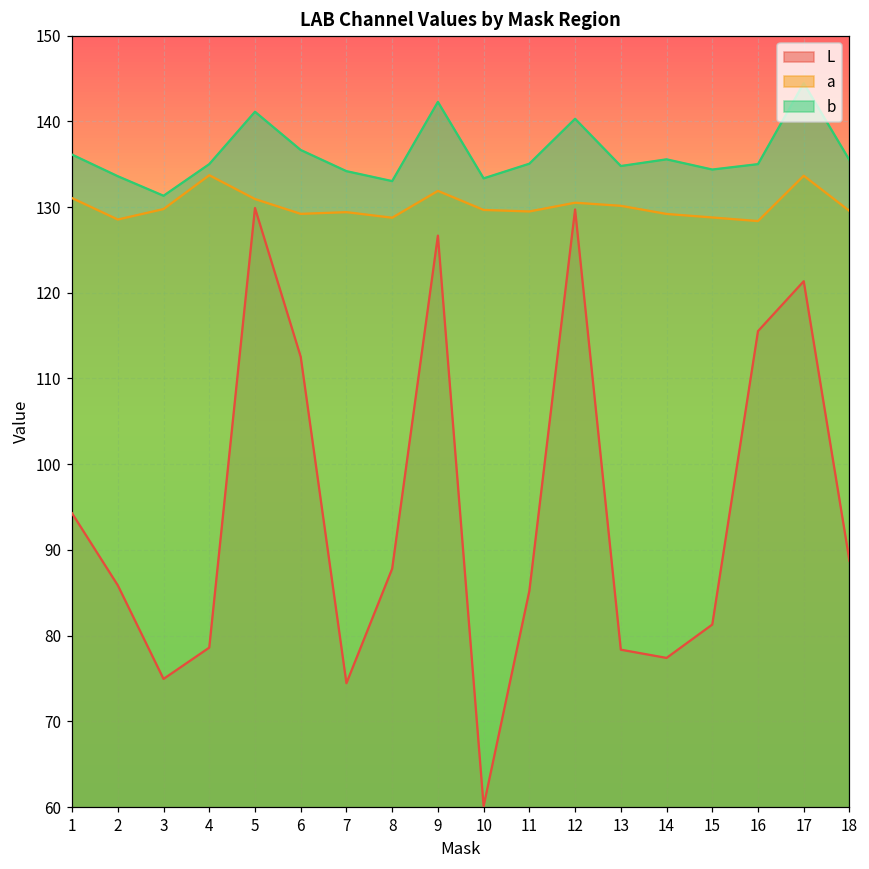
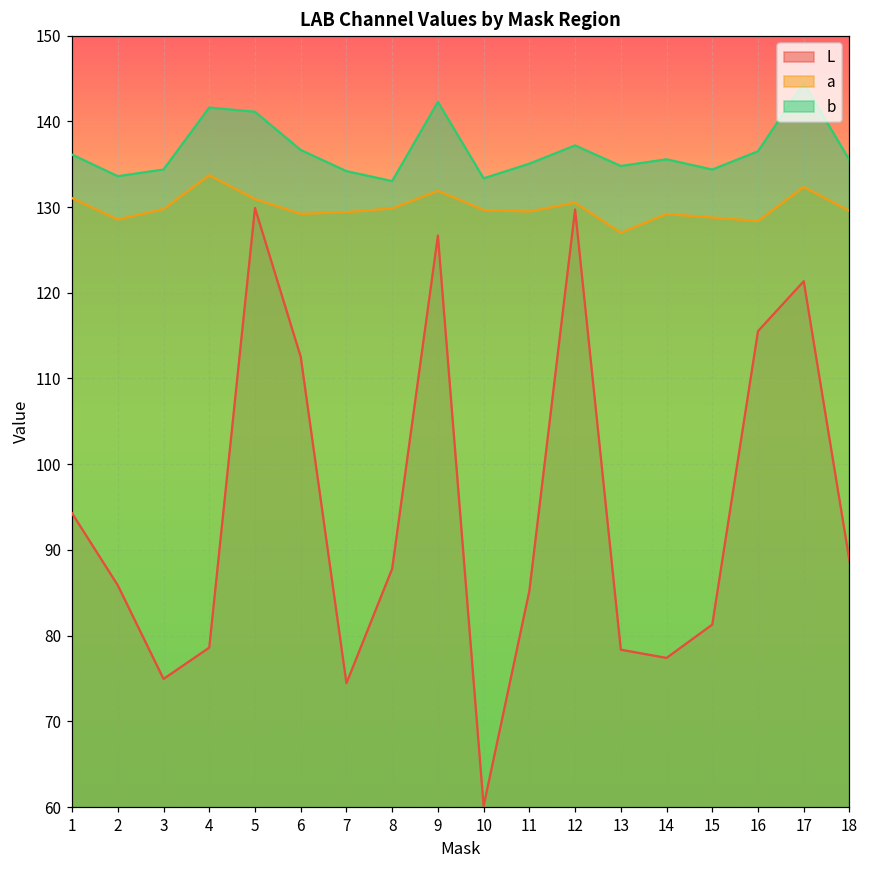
b, 3: 131 -> 134
b, 4: 135 -> 142
a, 8: 129 -> 130
b, 12: 140 -> 137
a, 13: 130 -> 127
b, 16: 135 -> 137
a, 17: 134 -> 132
